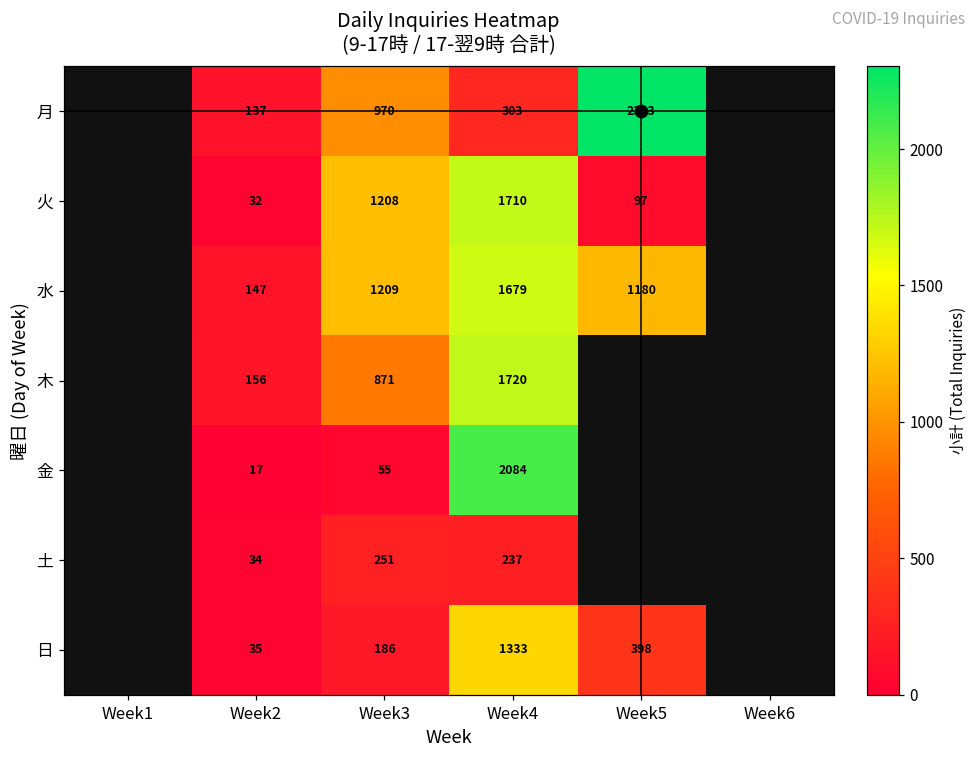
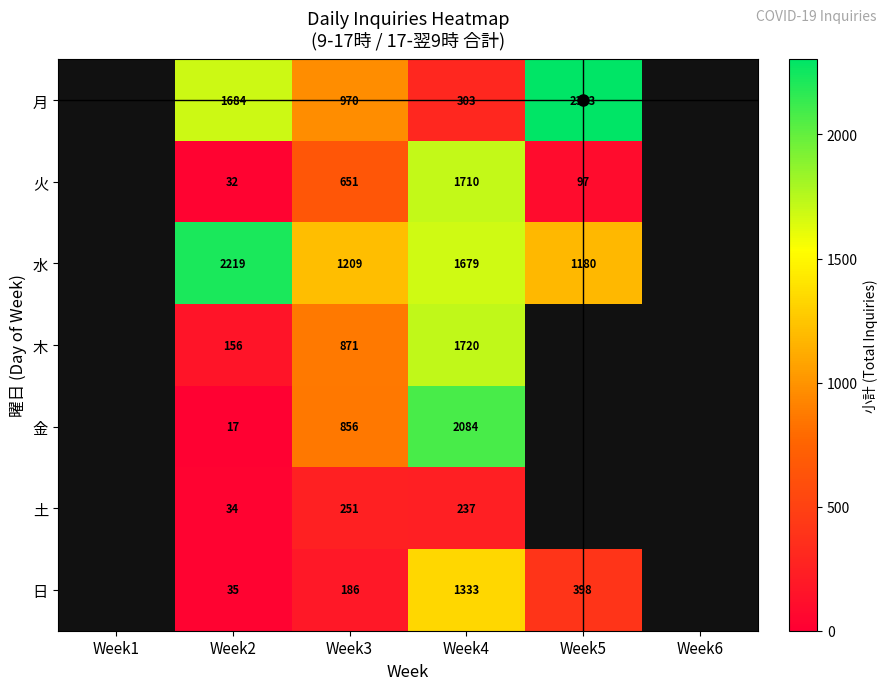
月, Week2: 137 -> 1684
火, Week3: 1208 -> 651
水, Week2: 147 -> 2219
金, Week3: 55 -> 856
